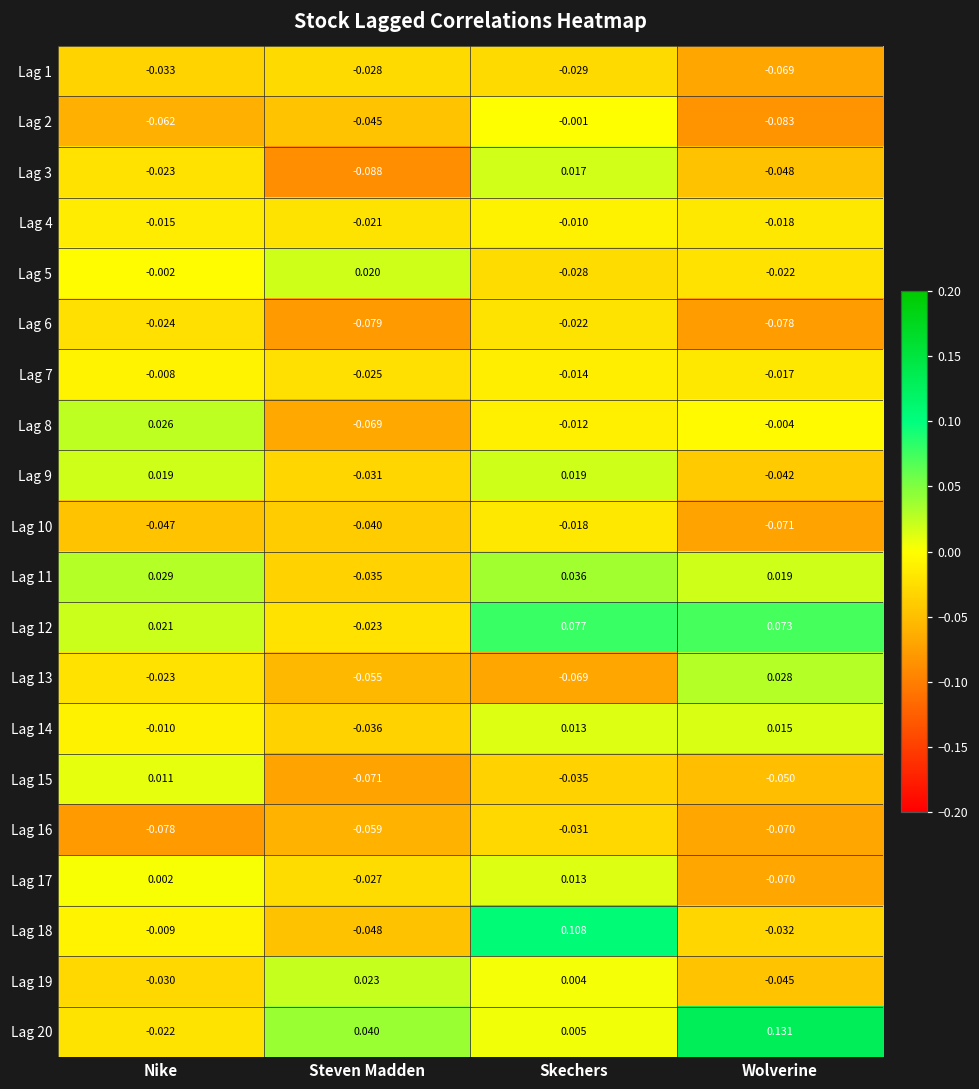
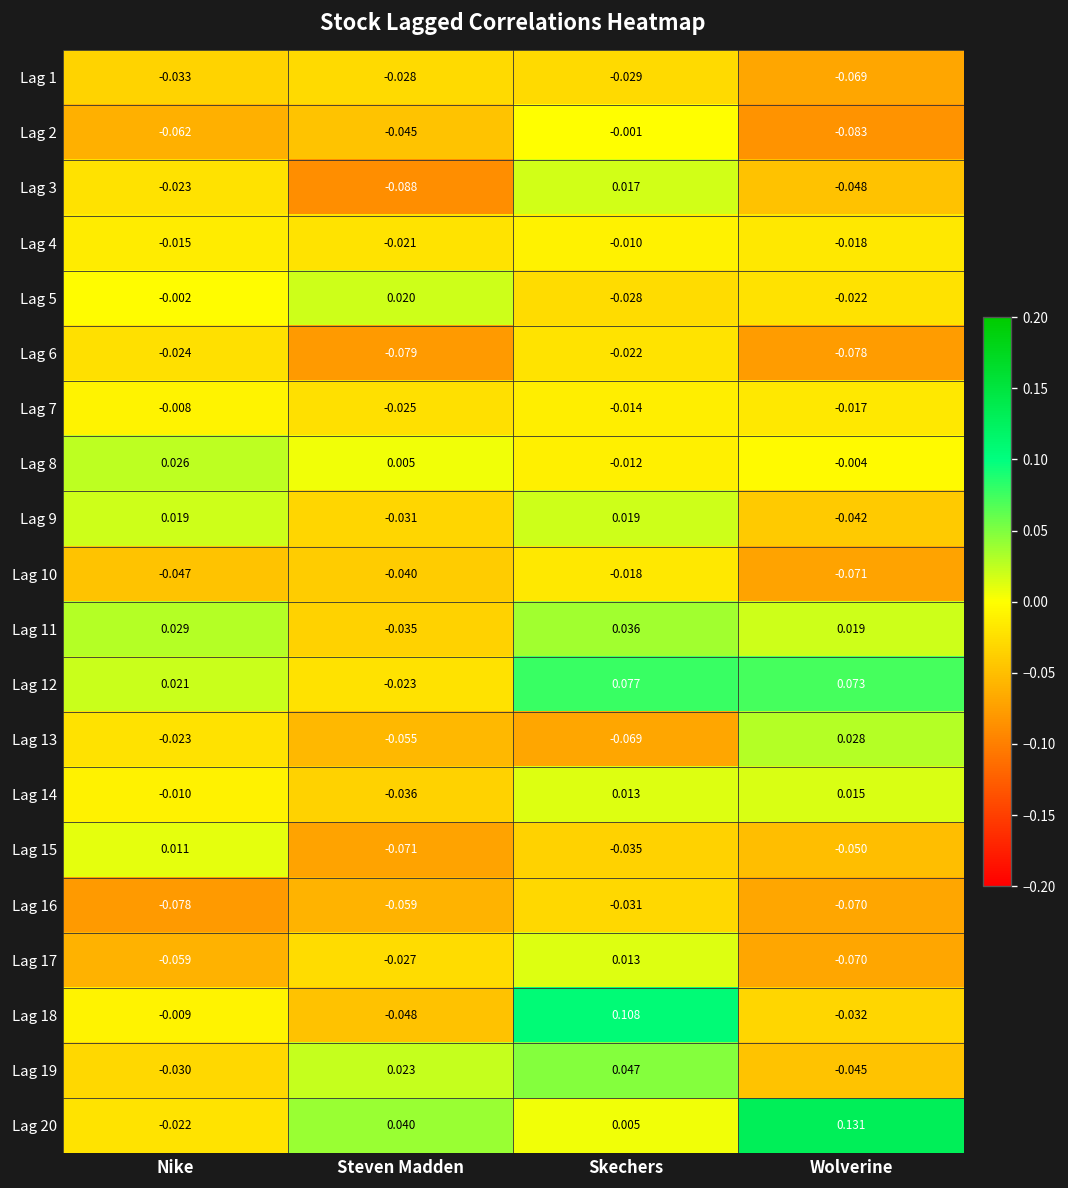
Lag 8, Steven Madden: -0.069 -> 0.005
Lag 17, Nike: 0.002 -> -0.059
Lag 19, Skechers: 0.004 -> 0.047
